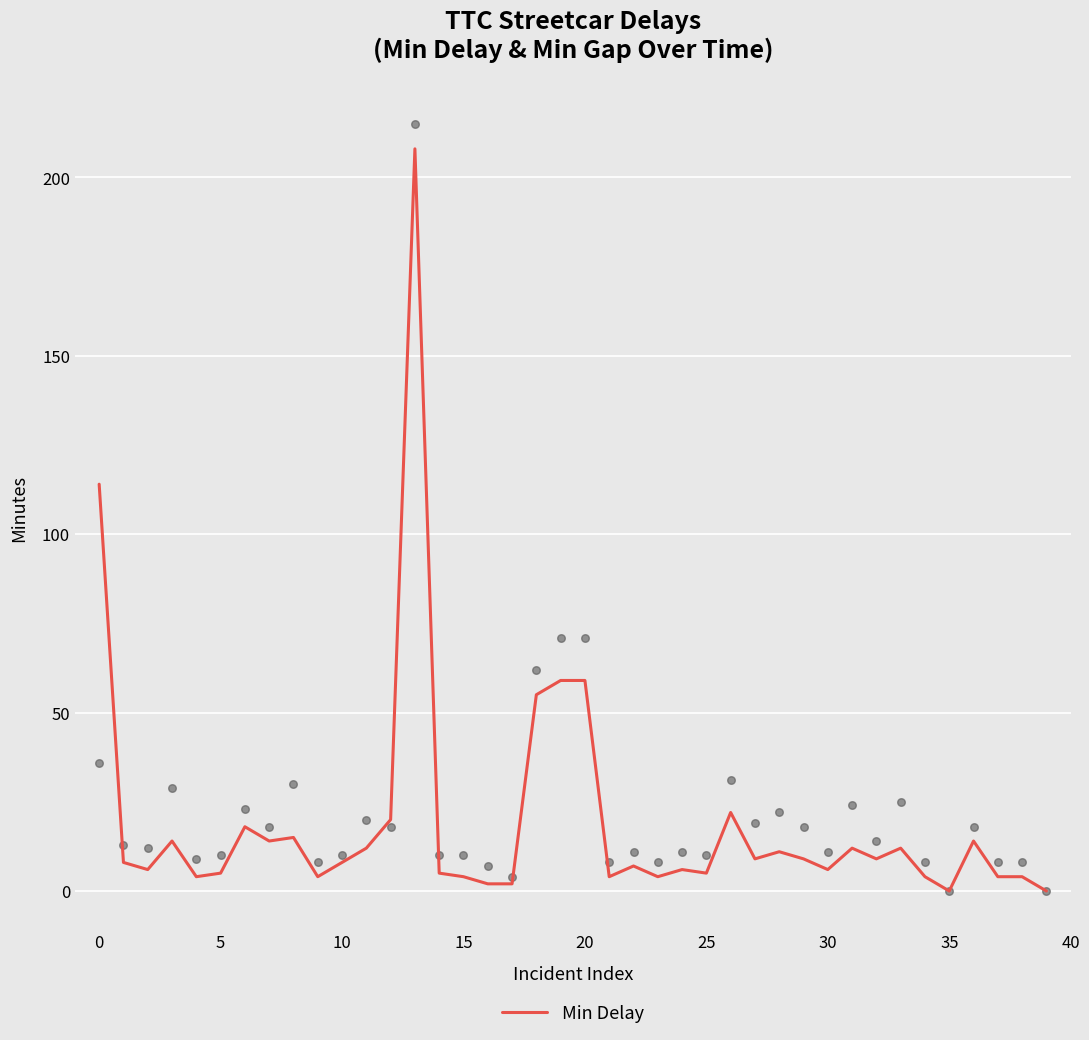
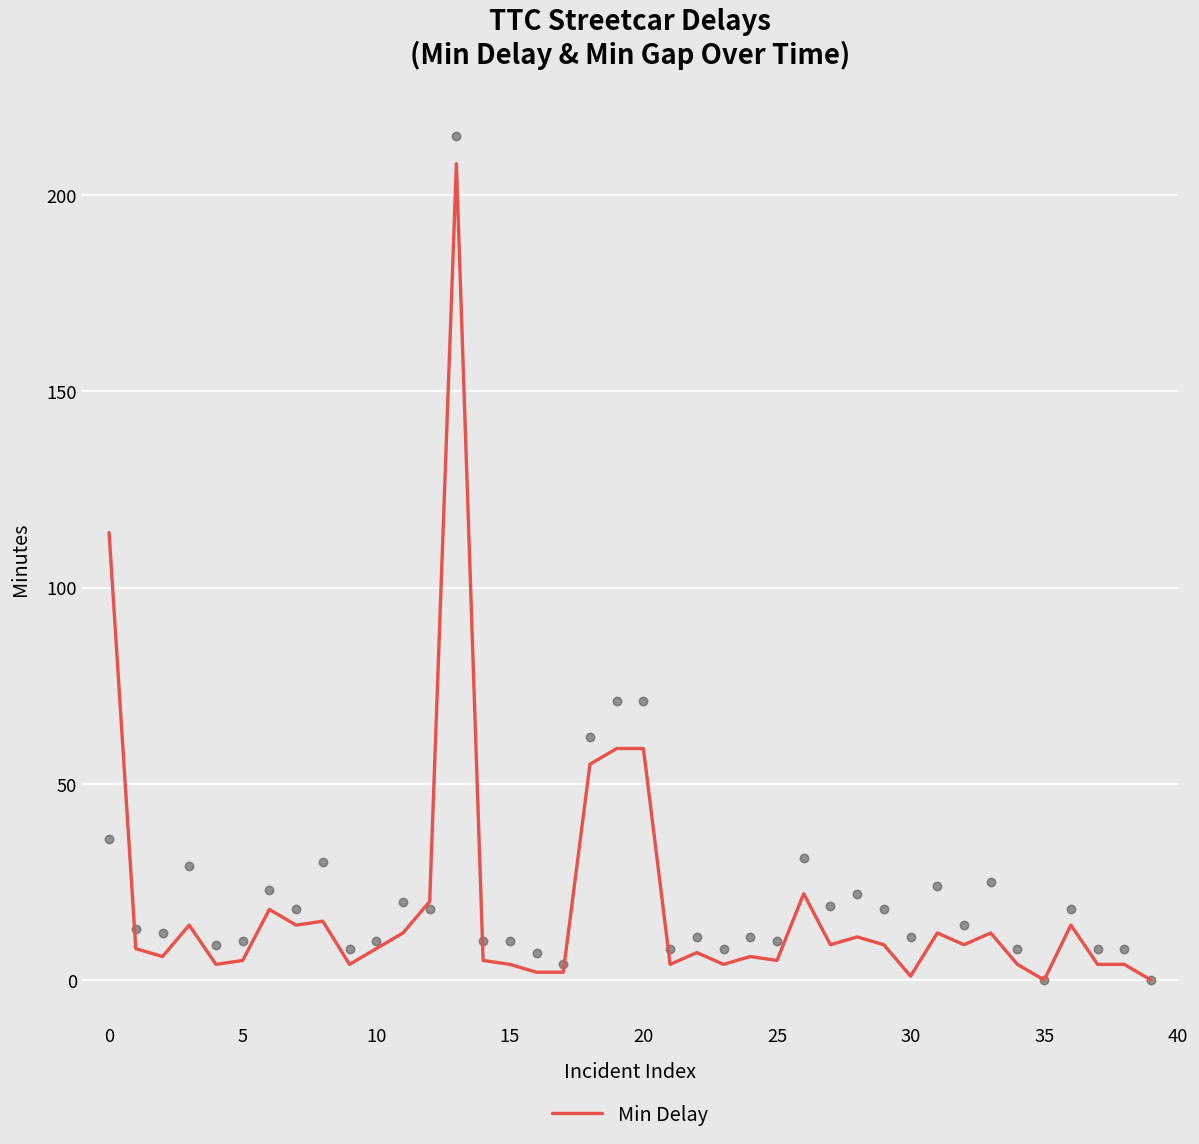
Min Delay, 30: 6 -> 1
